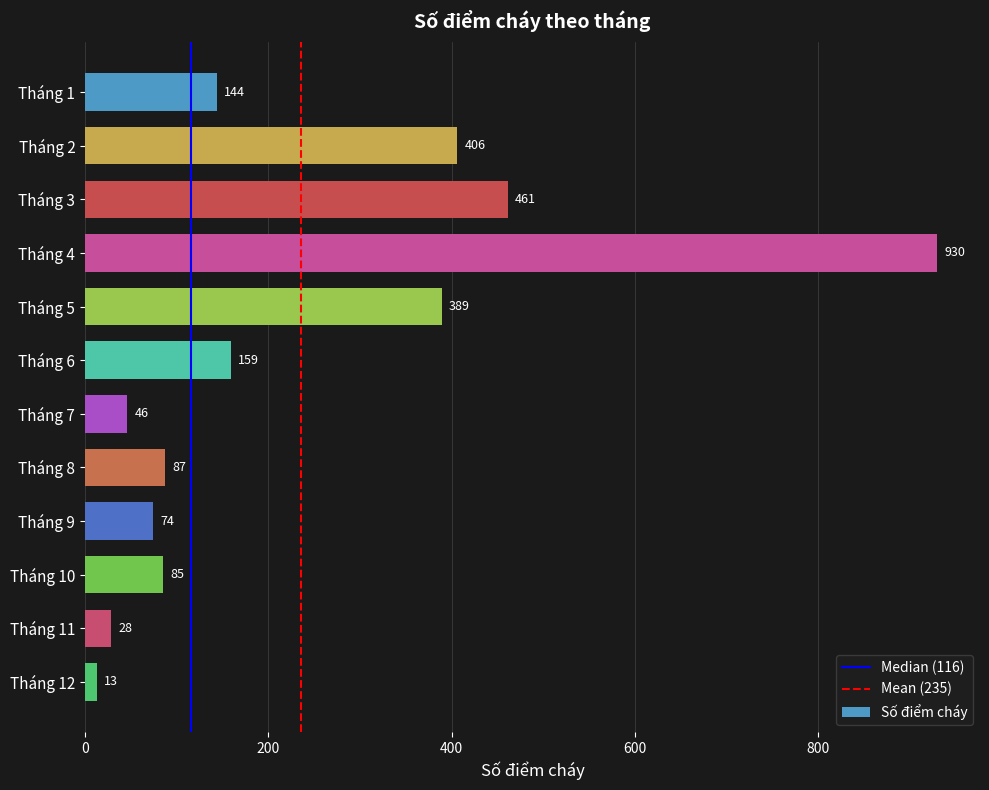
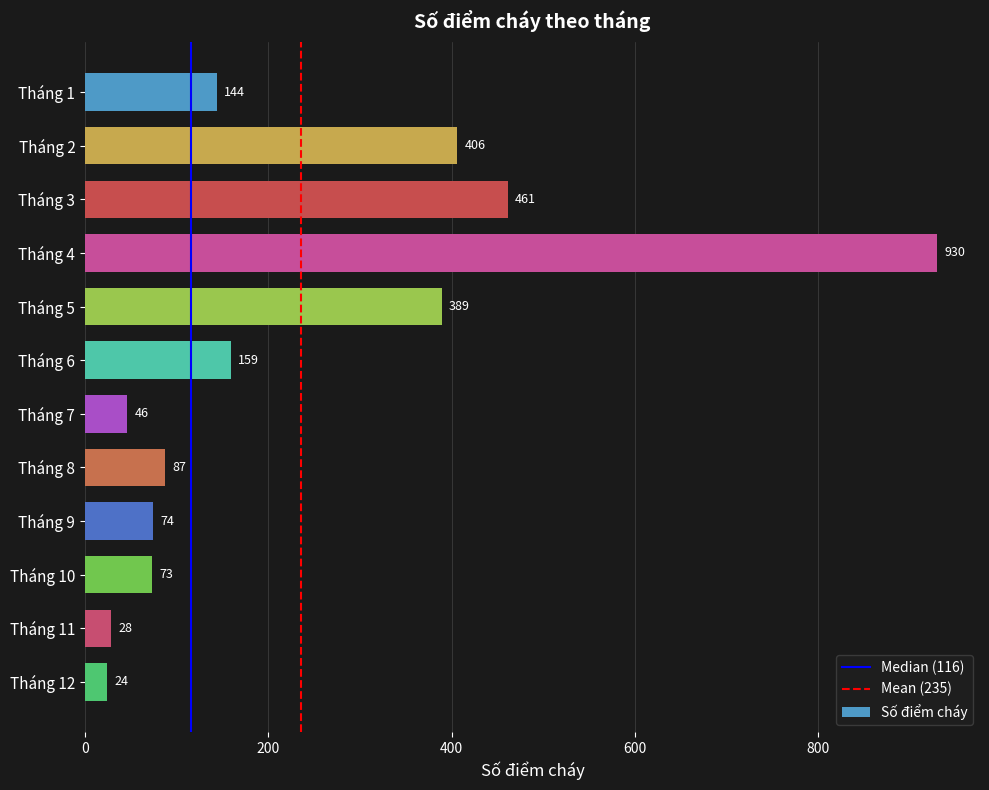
Tháng 10: 85 -> 73
Tháng 12: 13 -> 24
